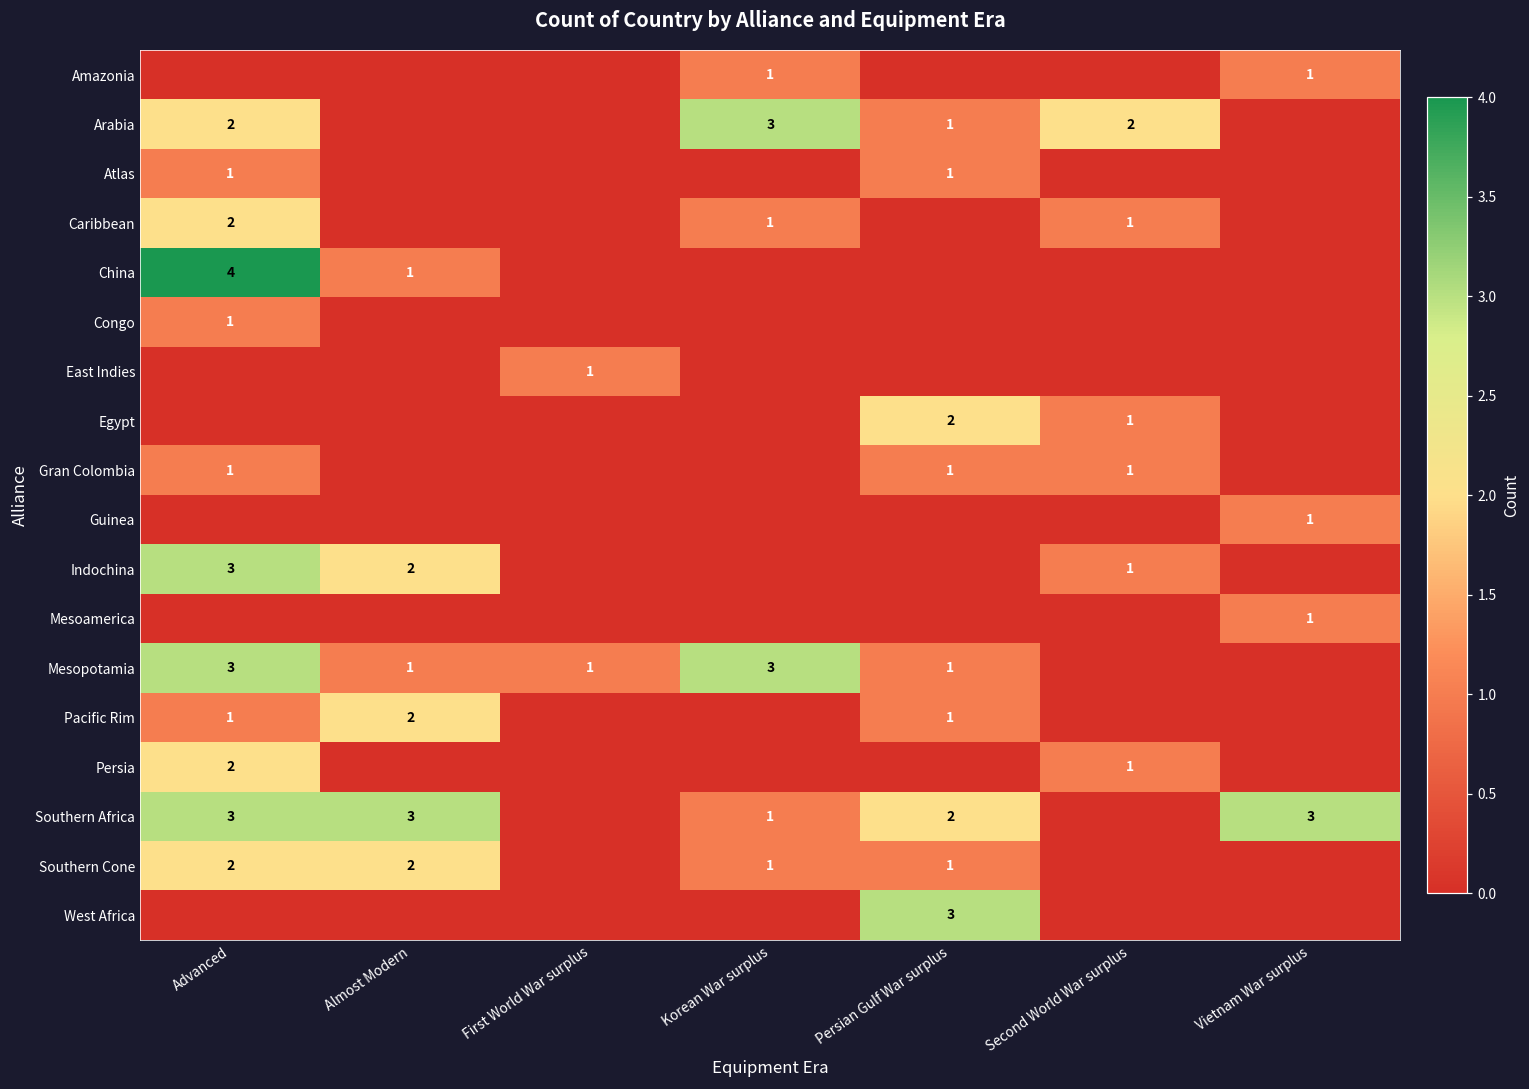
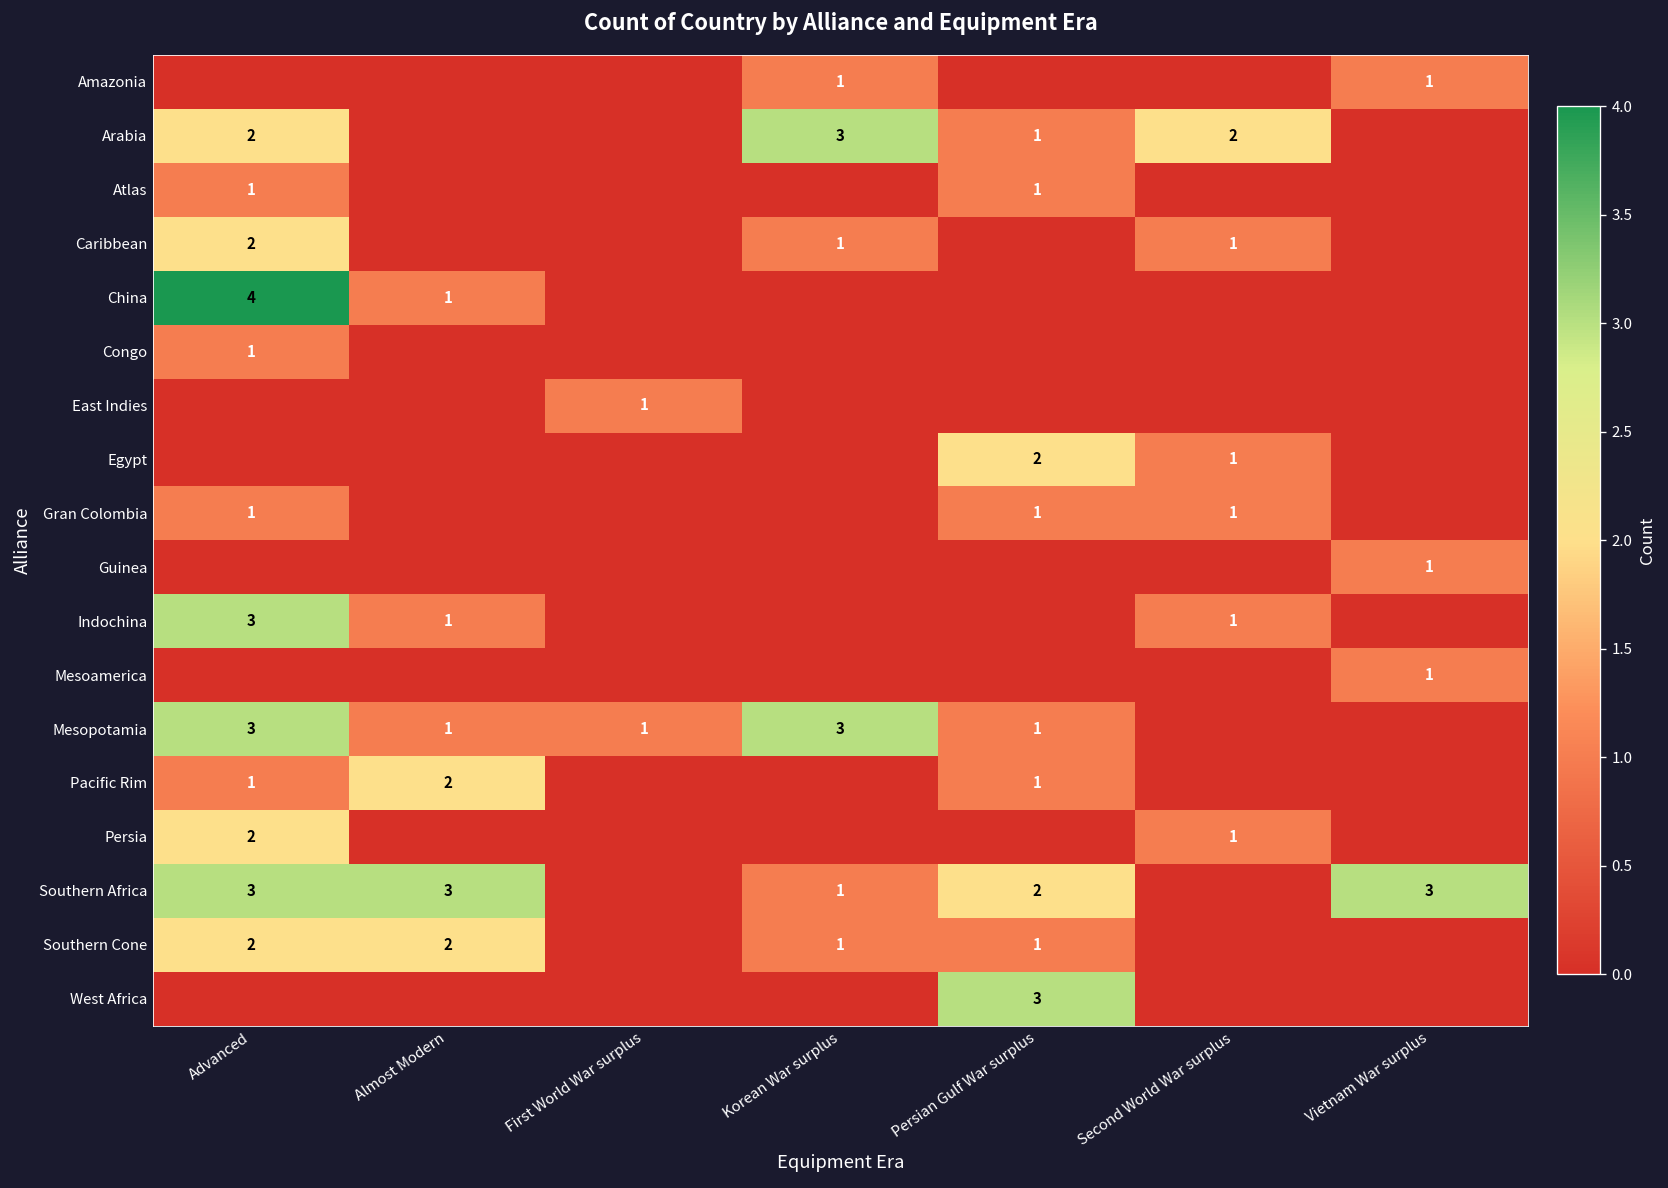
Indochina, Almost Modern: 2 -> 1
